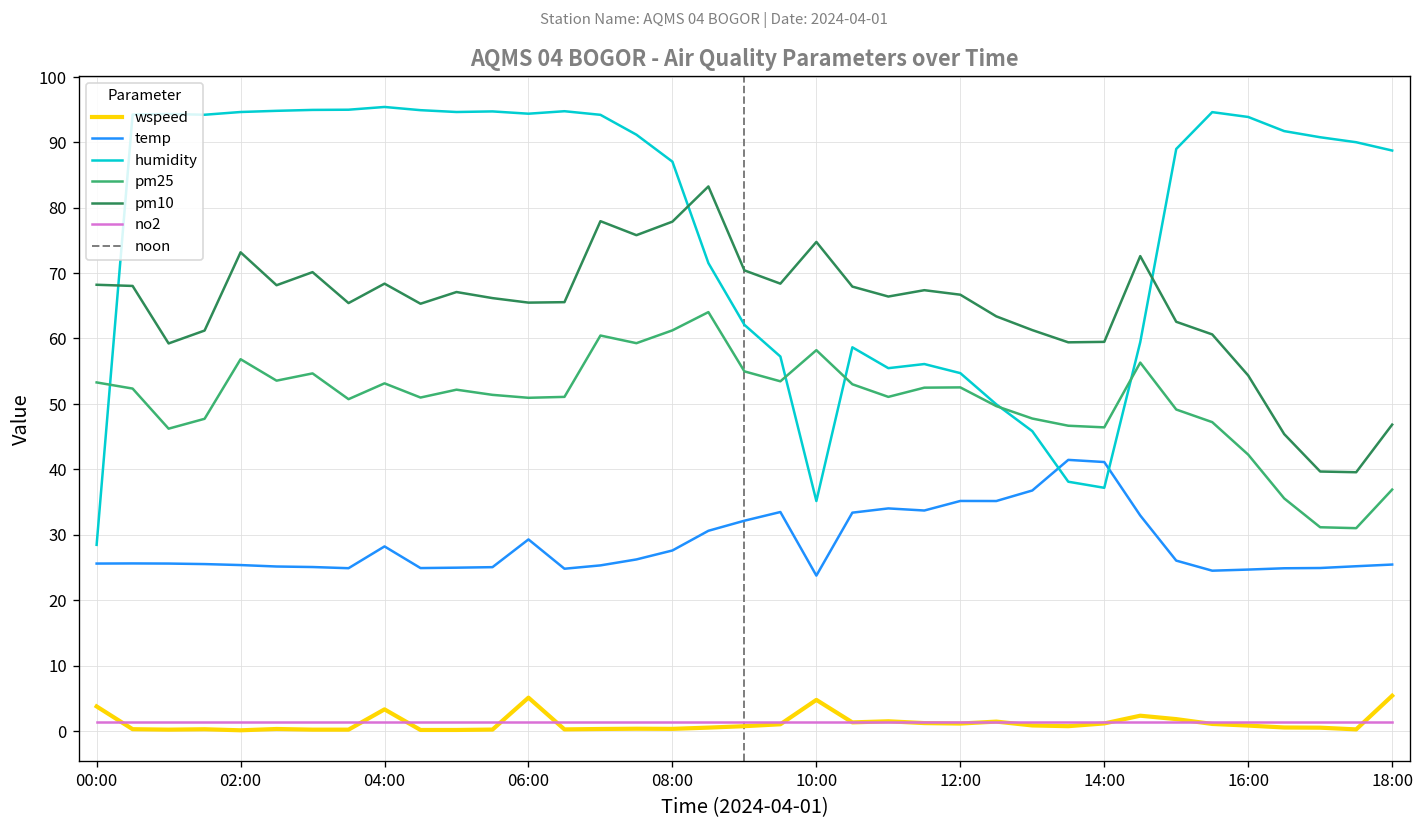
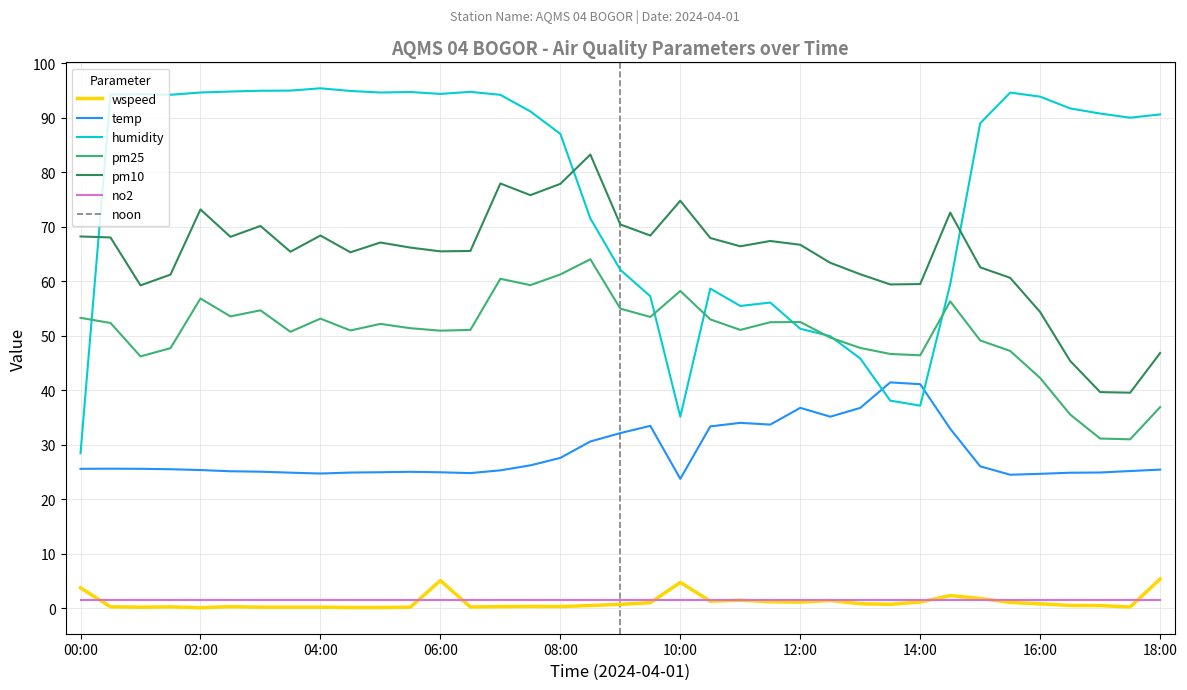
wspeed, 04:00: 3 -> 0
temp, 04:00: 28 -> 25
temp, 06:00: 29 -> 25
temp, 12:00: 35 -> 37
humidity, 12:00: 55 -> 51
humidity, 18:00: 89 -> 91
